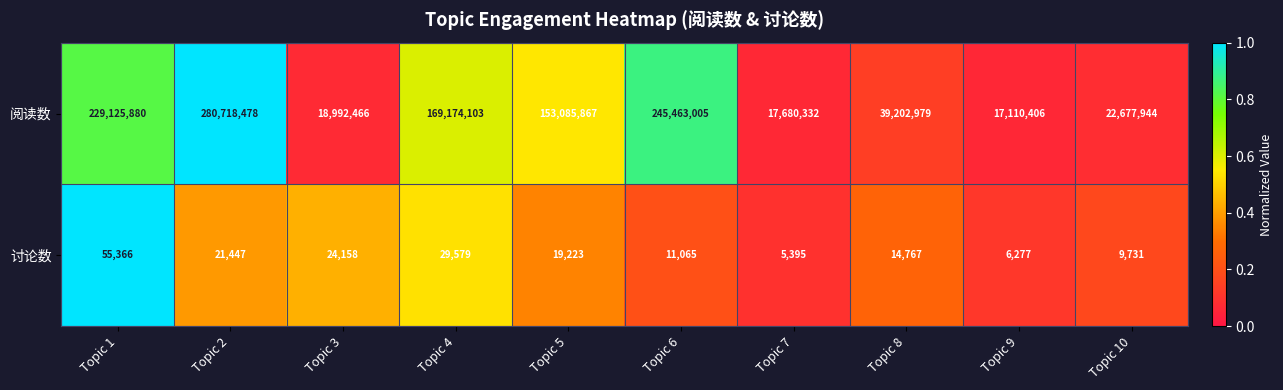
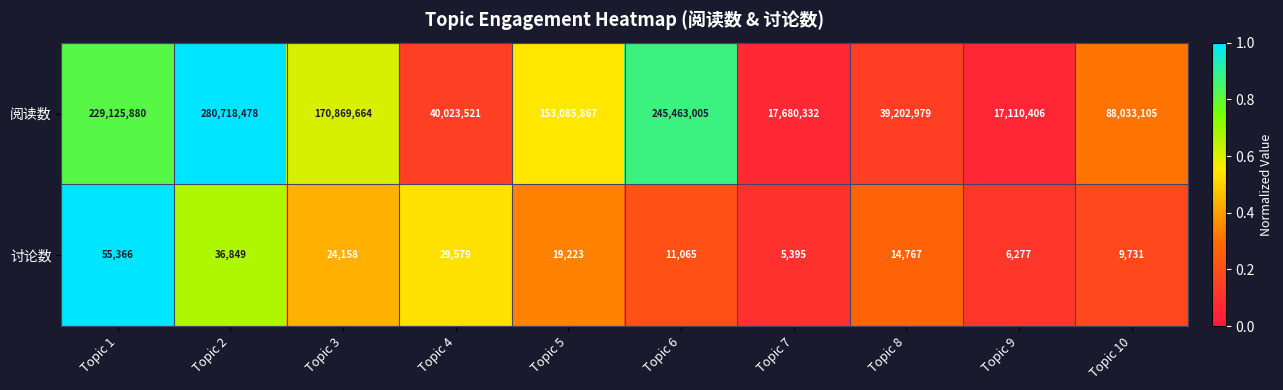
阅读数, Topic 3: 18,992,466 -> 170,869,664
阅读数, Topic 4: 169,174,103 -> 40,023,521
阅读数, Topic 10: 22,677,944 -> 88,033,105
讨论数, Topic 2: 21,447 -> 36,849
